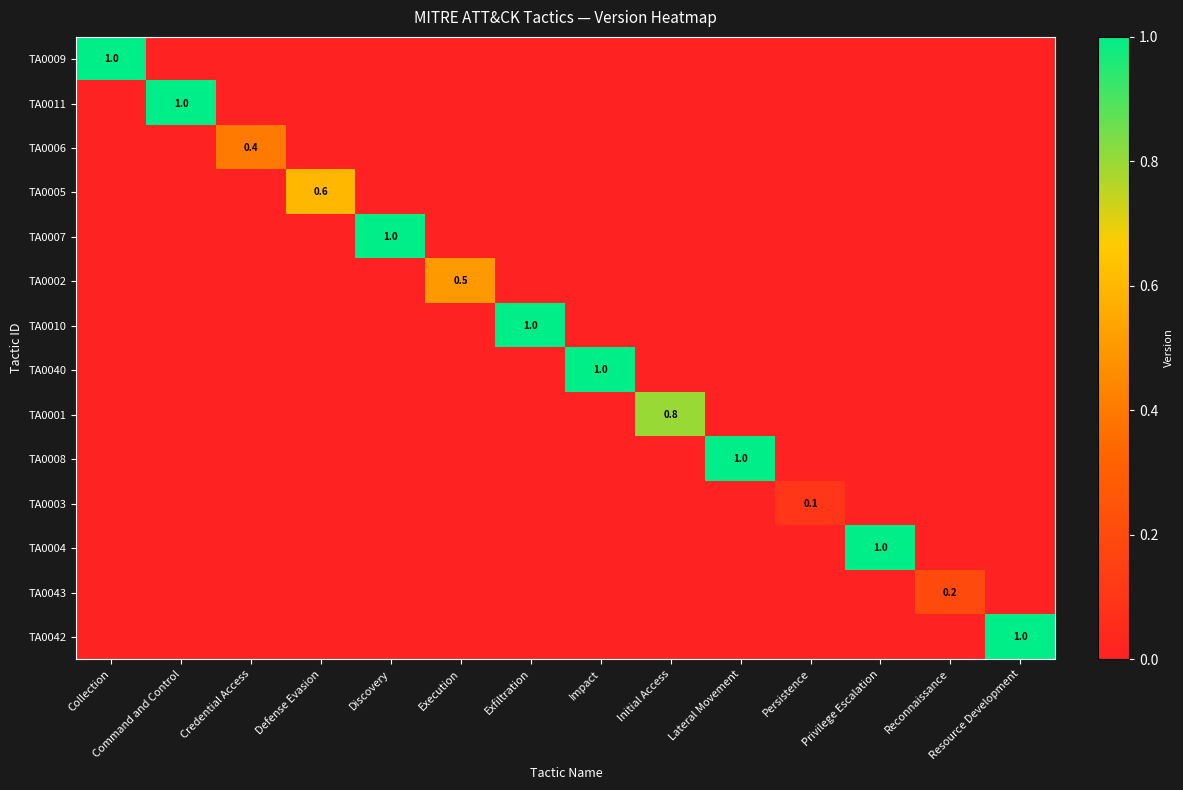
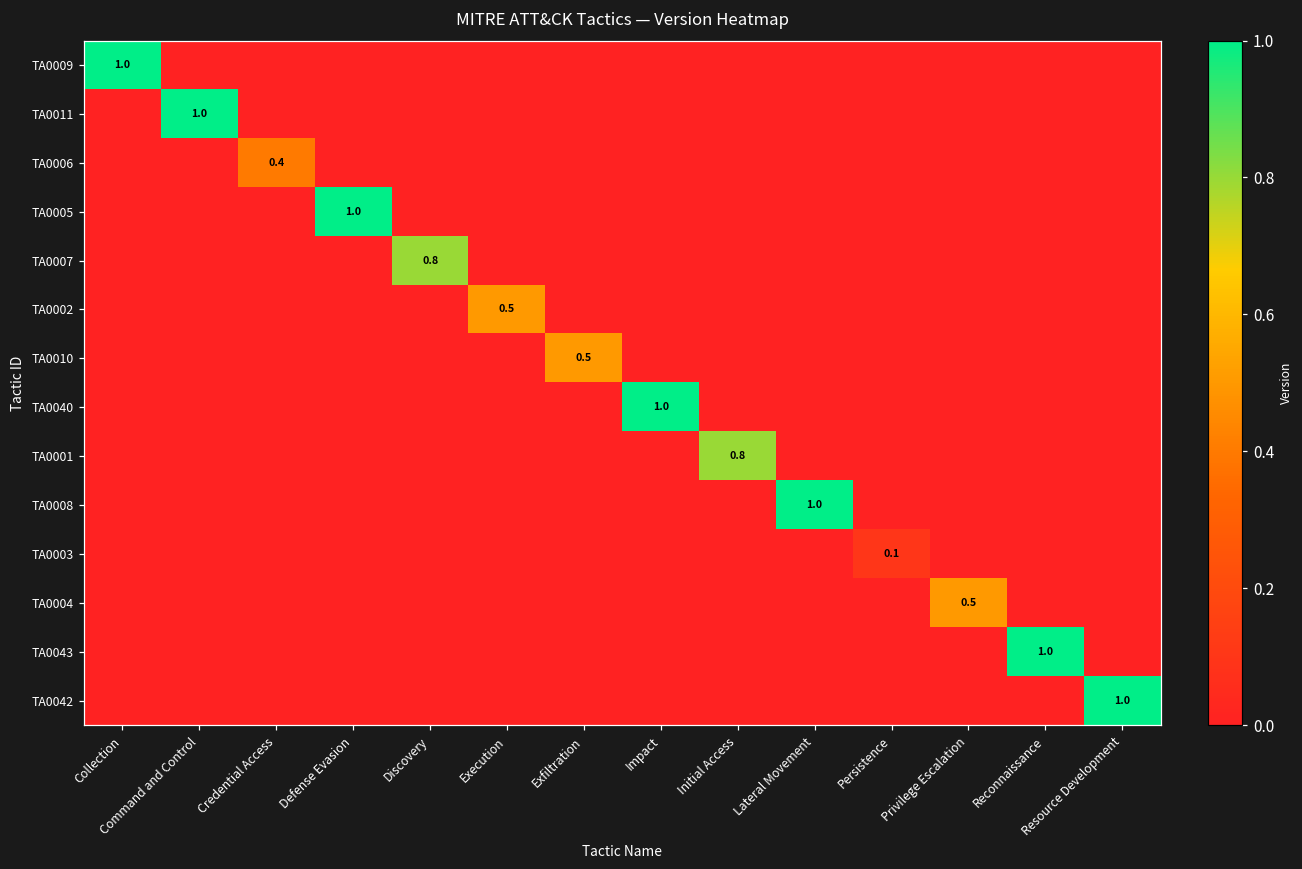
TA0005, Defense Evasion: 0.6 -> 1.0
TA0007, Discovery: 1.0 -> 0.8
TA0010, Exfiltration: 1.0 -> 0.5
TA0004, Privilege Escalation: 1.0 -> 0.5
TA0043, Reconnaissance: 0.2 -> 1.0
